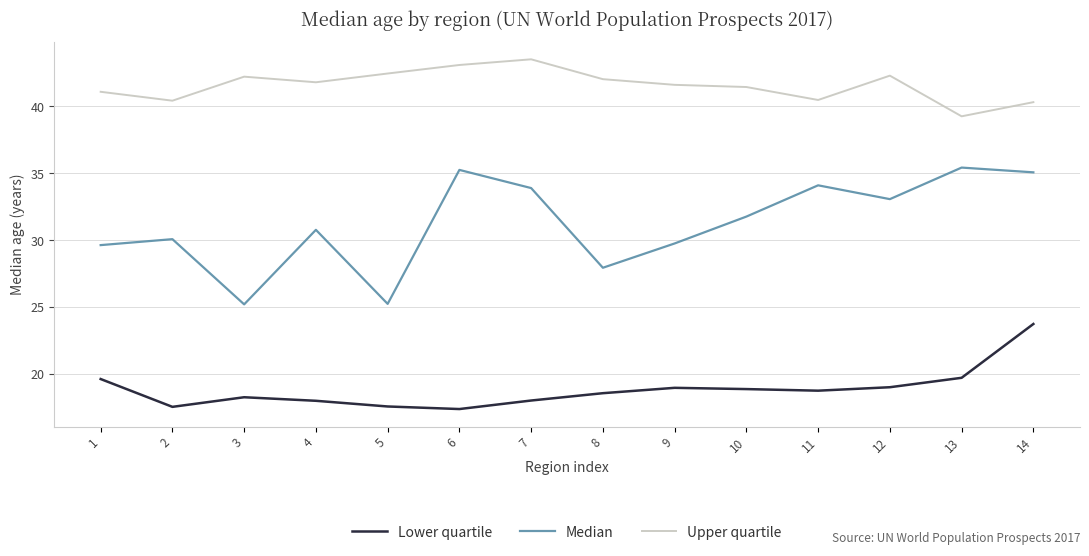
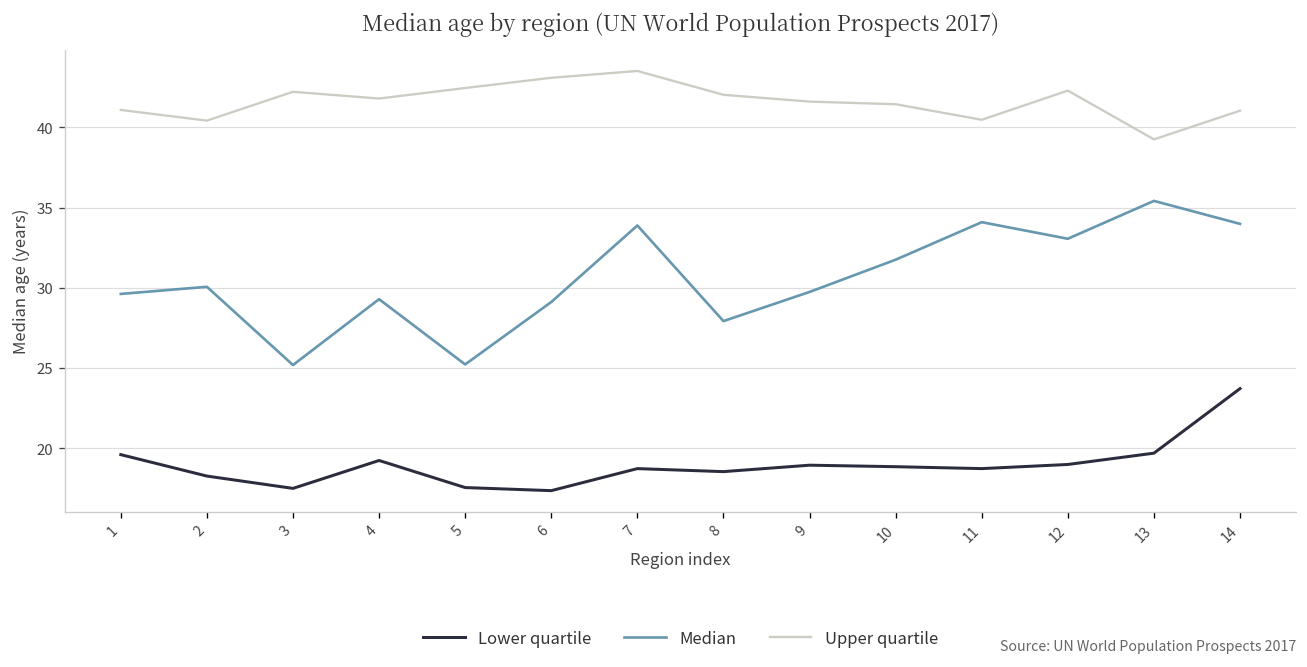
Lower quartile, 2: 17.5 -> 18.3
Lower quartile, 3: 18.3 -> 17.5
Lower quartile, 4: 18.0 -> 19.3
Median, 4: 30.8 -> 29.3
Median, 6: 35.2 -> 29.1
Lower quartile, 7: 18.0 -> 18.7
Median, 14: 35.1 -> 34.0
Upper quartile, 14: 40.3 -> 41.0
